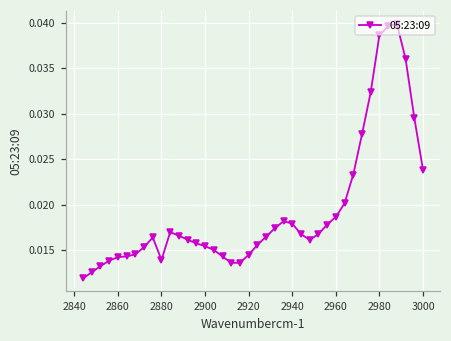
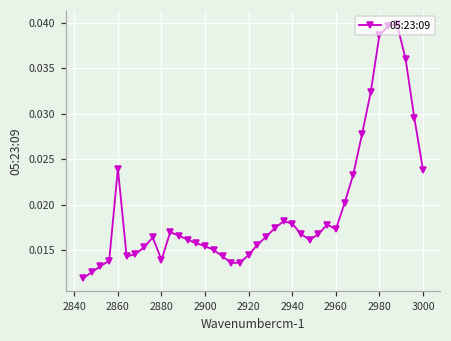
2860: 0.014 -> 0.024
2960: 0.019 -> 0.017
